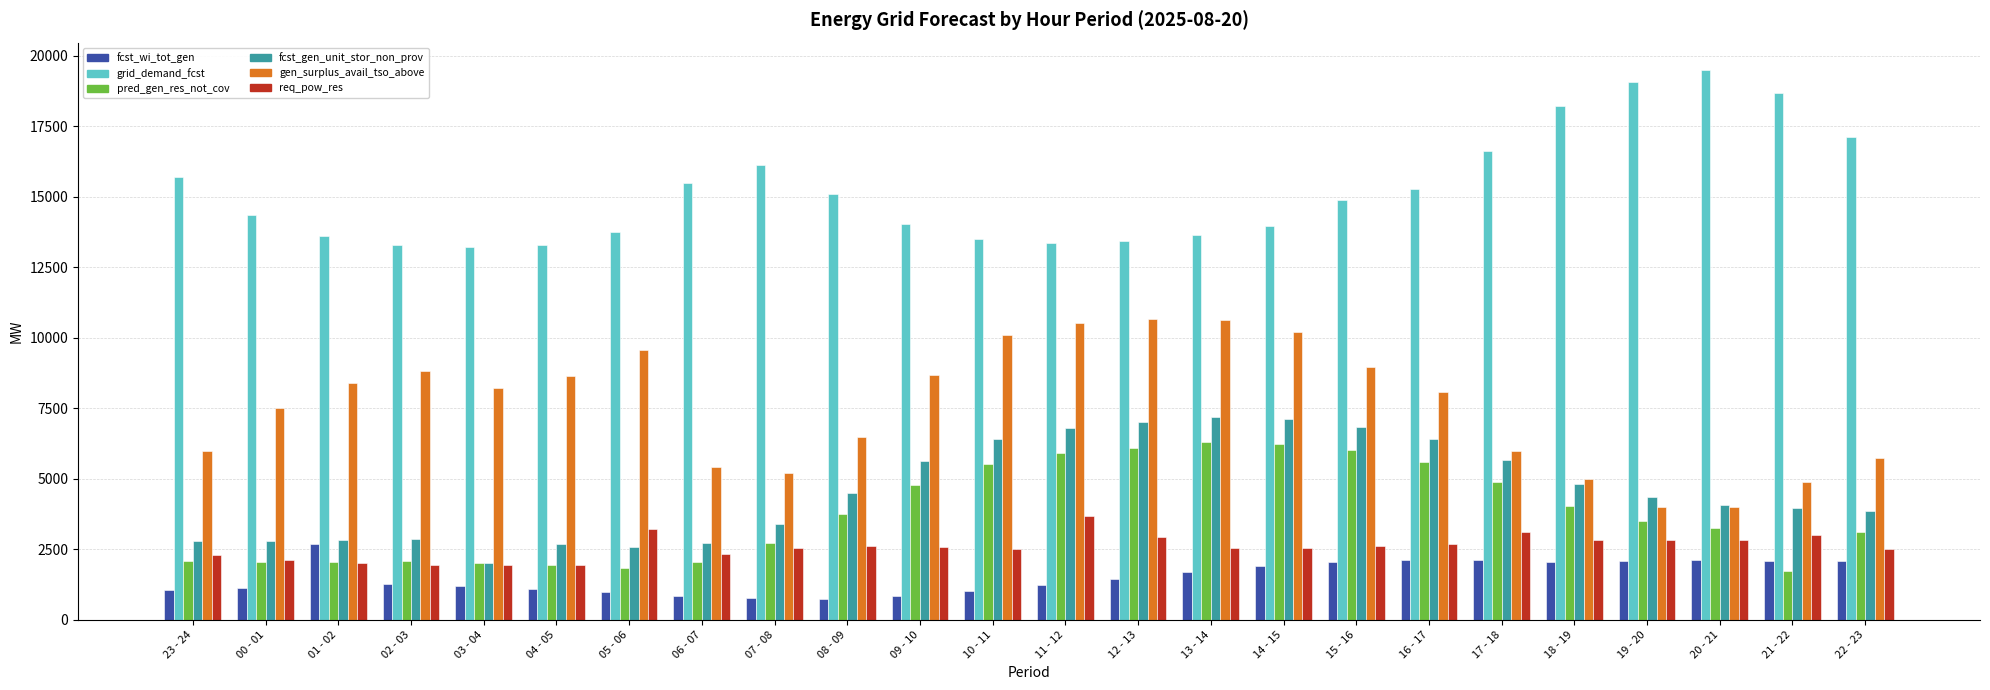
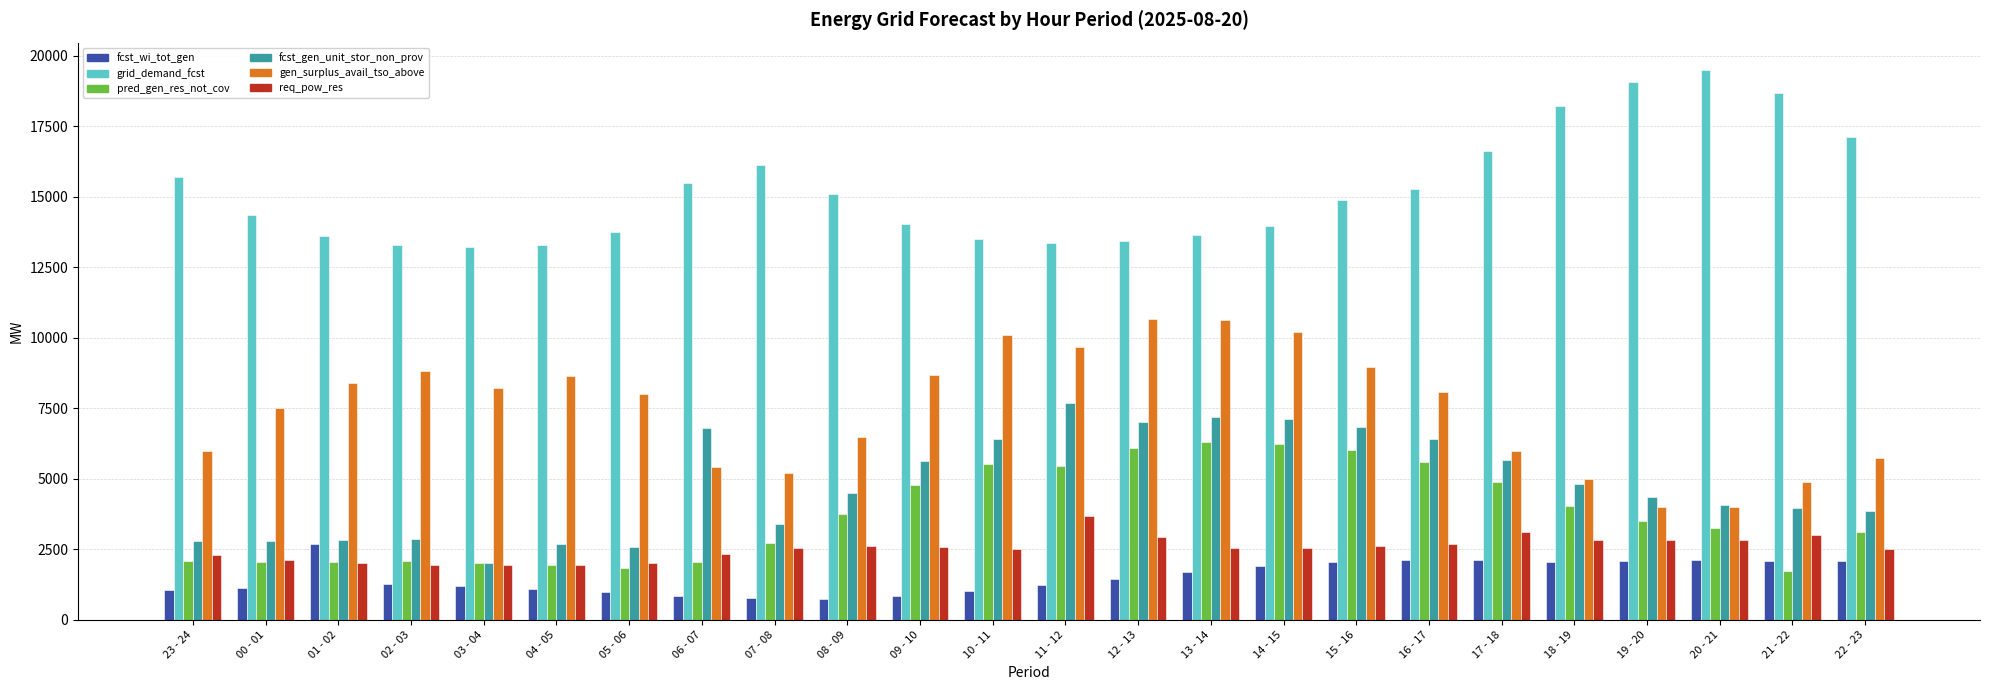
gen_surplus_avail_tso_above, 05 - 06: 9600 -> 8000
req_pow_res, 05 - 06: 3200 -> 2000
fcst_gen_unit_stor_non_prov, 06 - 07: 2700 -> 6800
pred_gen_res_not_cov, 11 - 12: 5900 -> 5400
fcst_gen_unit_stor_non_prov, 11 - 12: 6800 -> 7700
gen_surplus_avail_tso_above, 11 - 12: 10500 -> 9700
